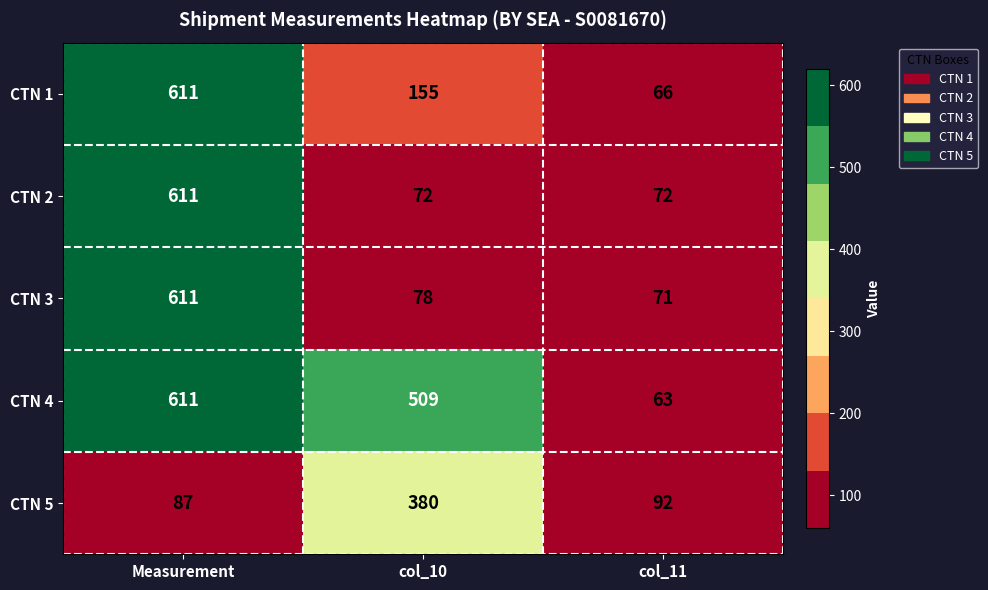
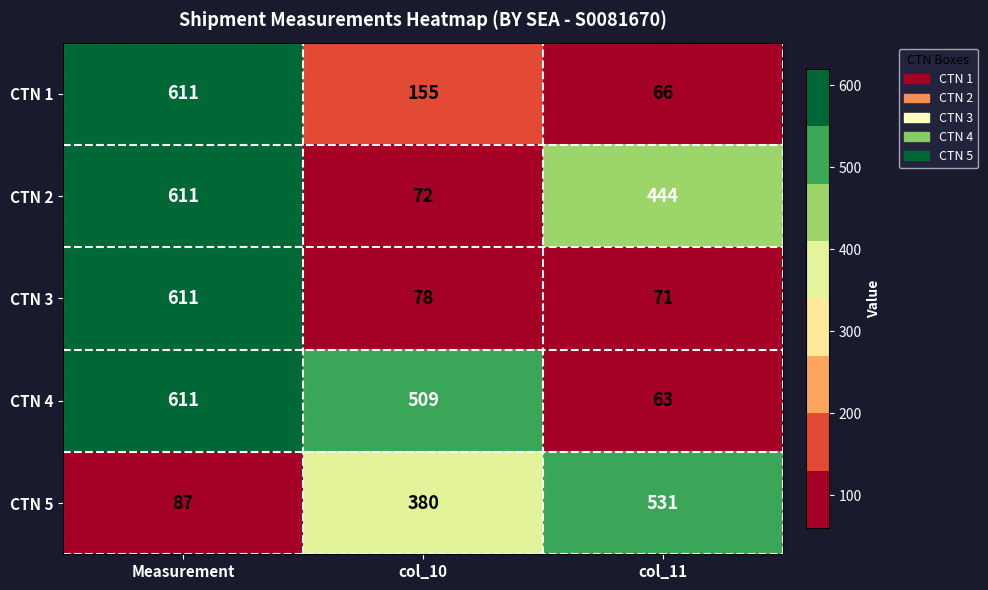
CTN 2, col_11: 72 -> 444
CTN 5, col_11: 92 -> 531
